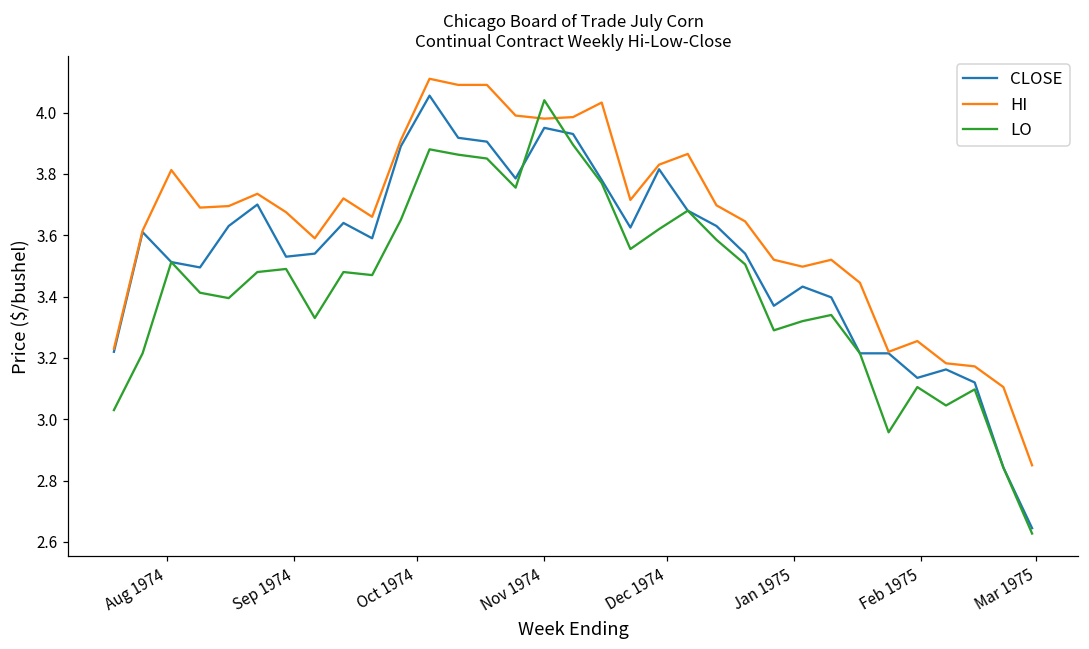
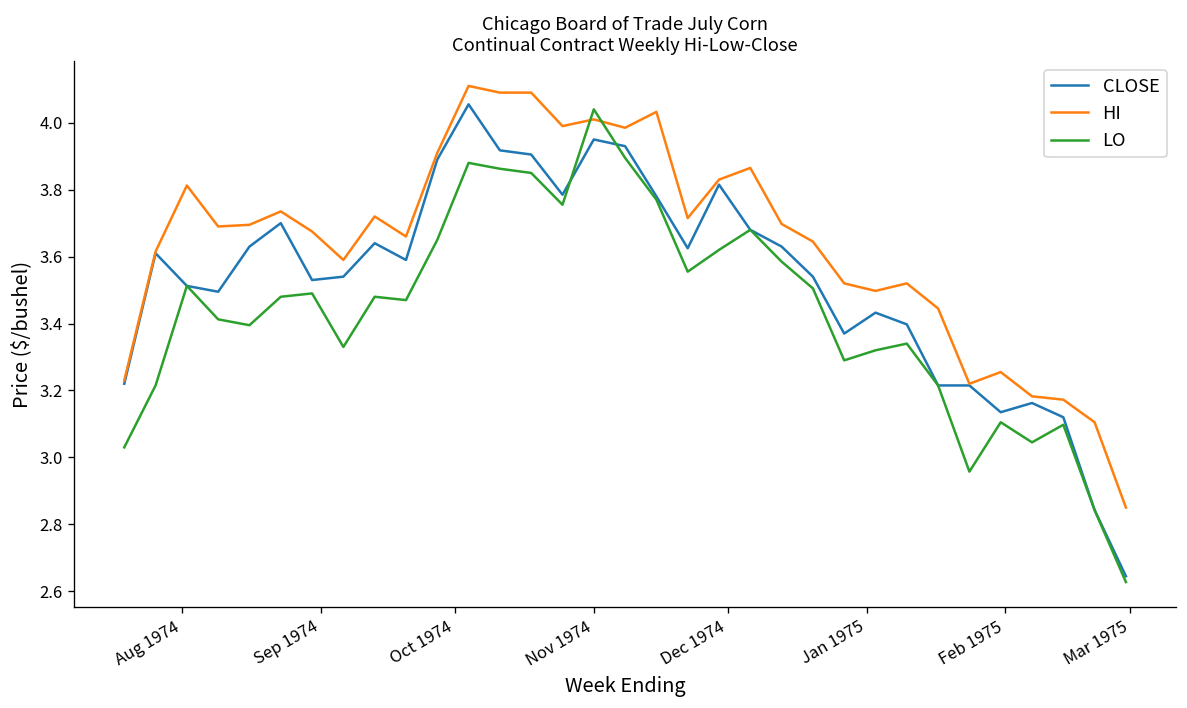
HI, Nov 1974: 3.98 -> 4.01
